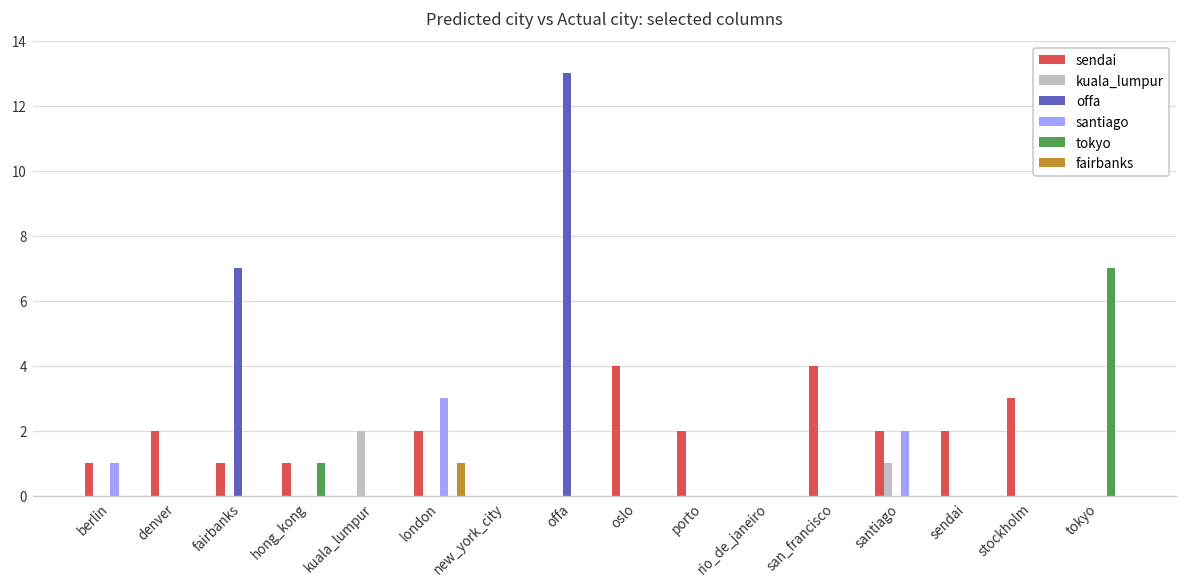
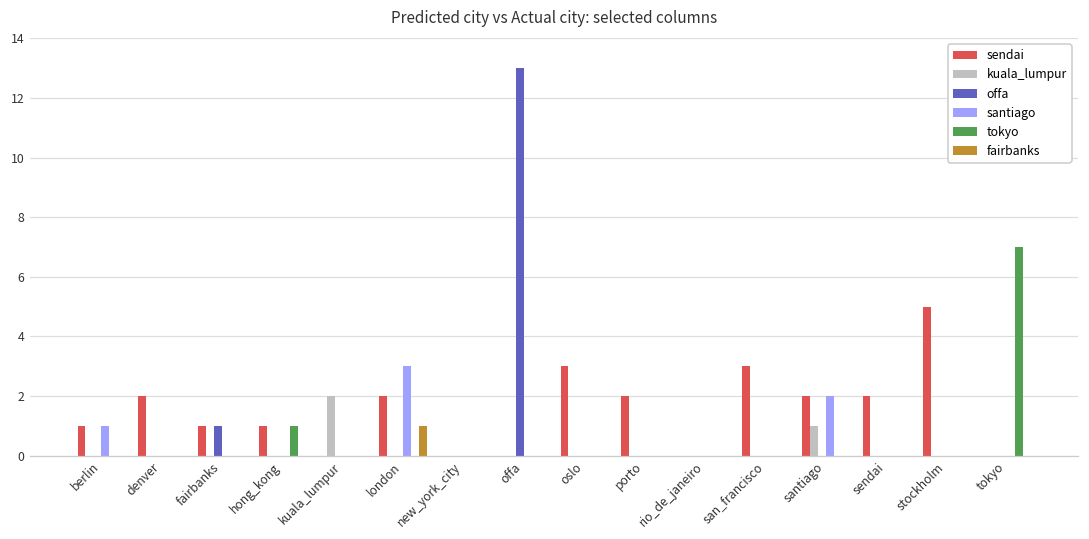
offa, fairbanks: 7 -> 1
sendai, oslo: 4 -> 3
sendai, san_francisco: 4 -> 3
sendai, stockholm: 3 -> 5
